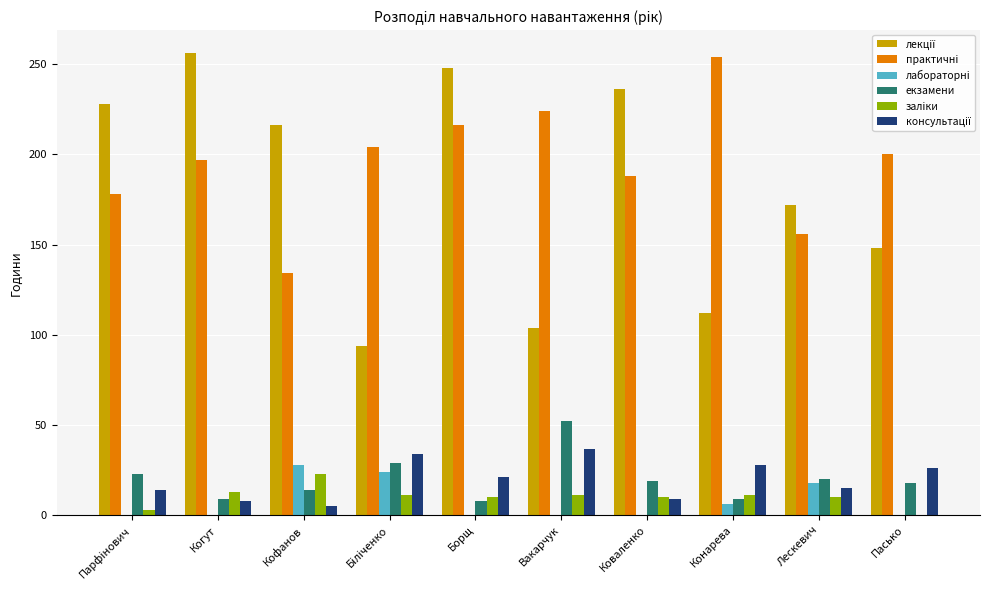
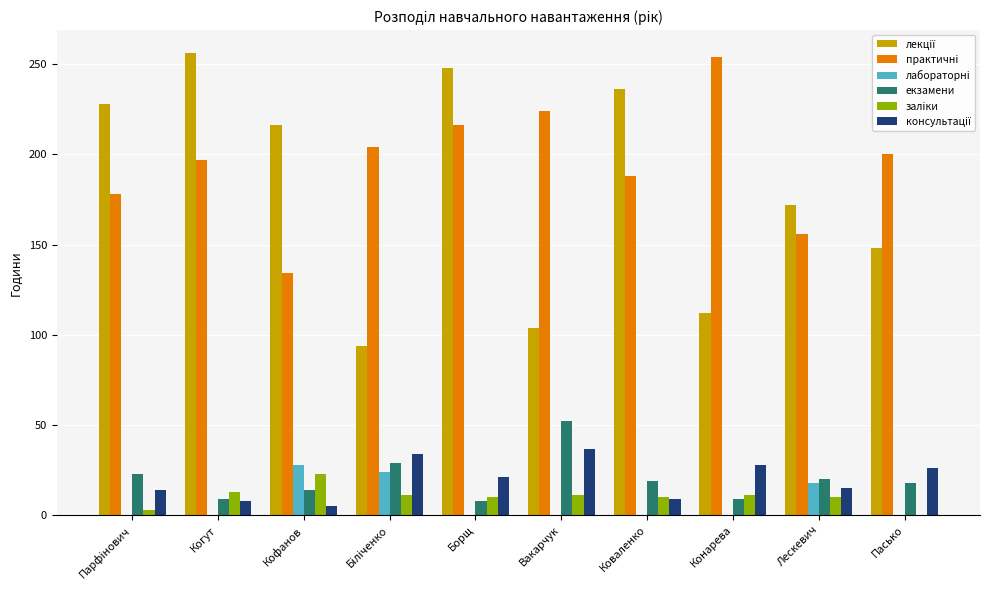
лабораторні, Конарева: 6 -> 0
